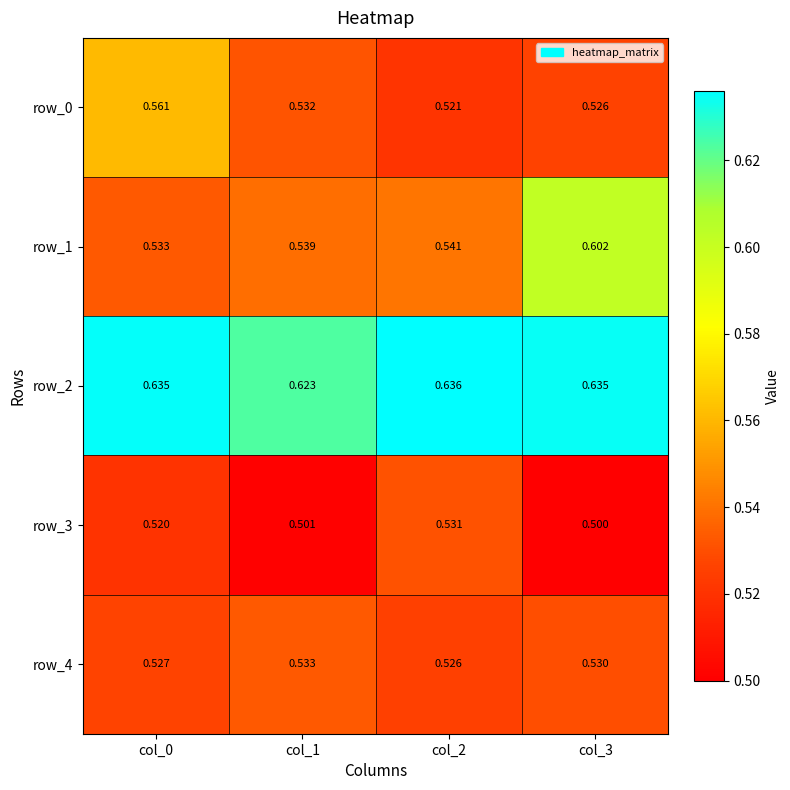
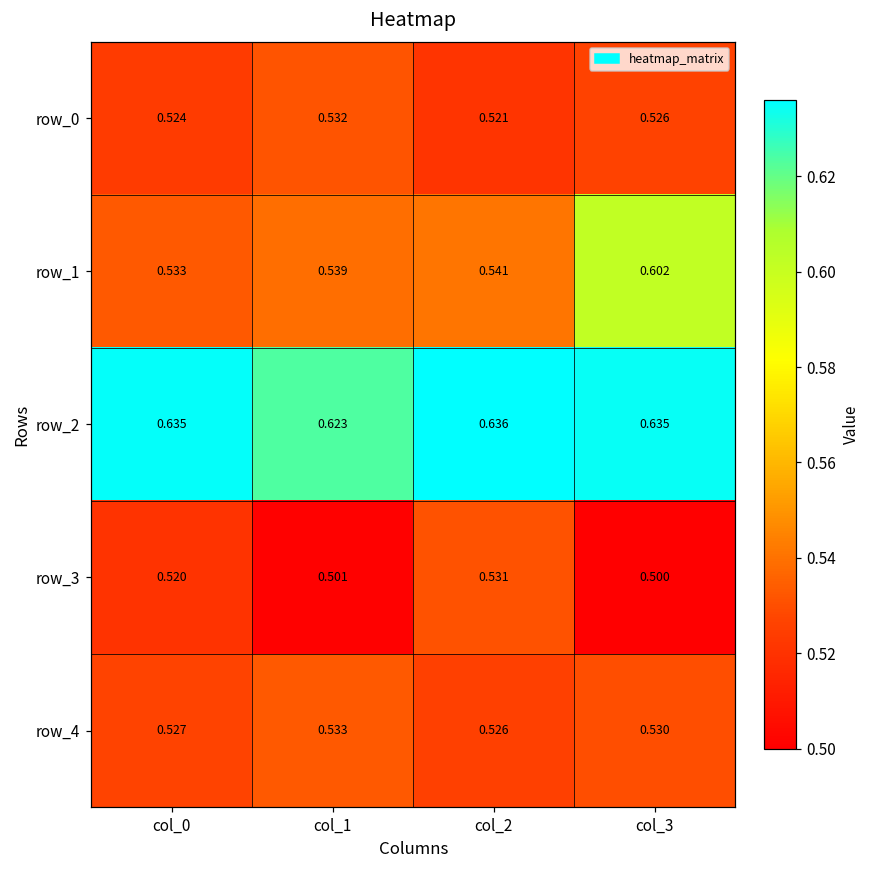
row_0, col_0: 0.561 -> 0.524
